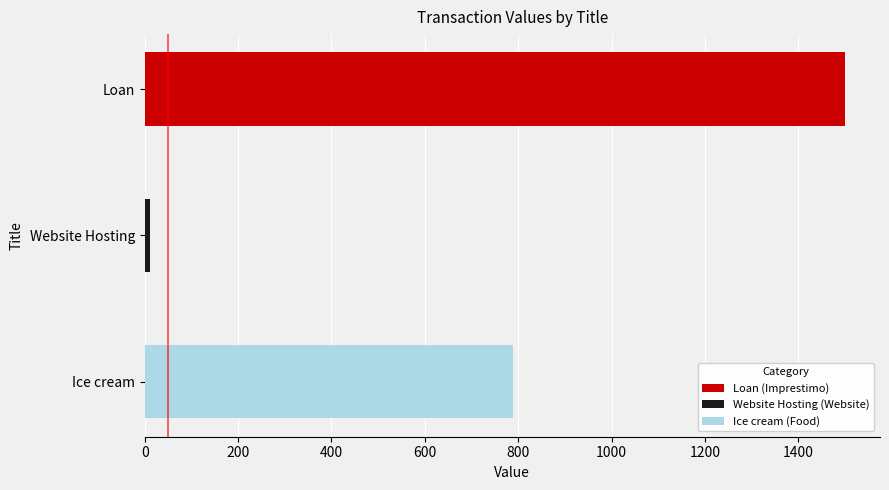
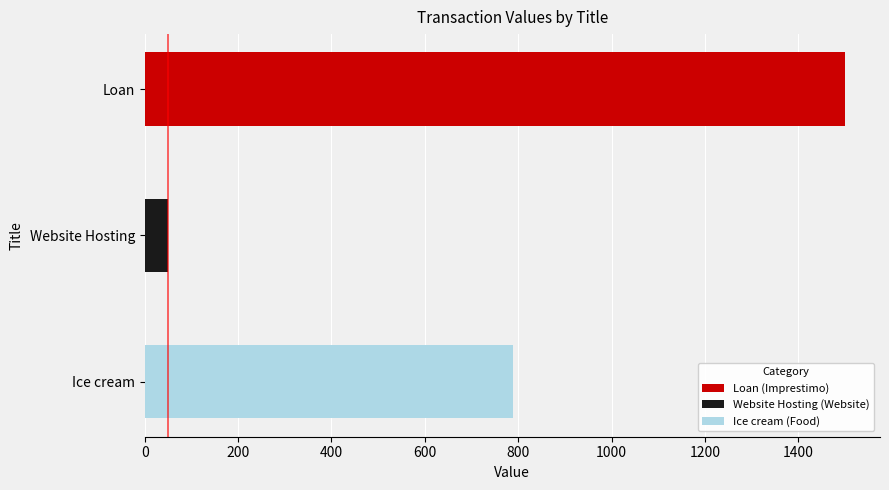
Website Hosting: 10 -> 50
